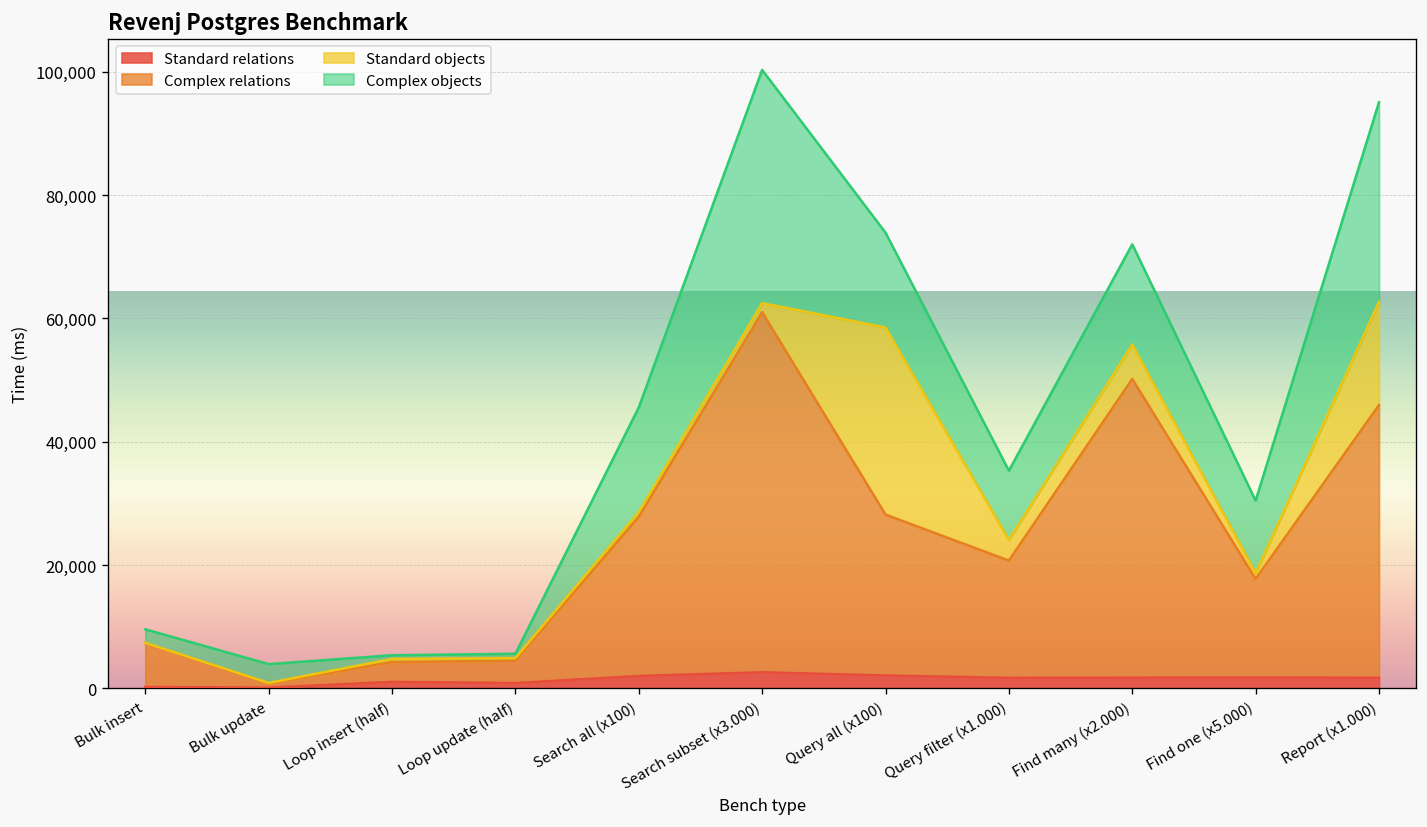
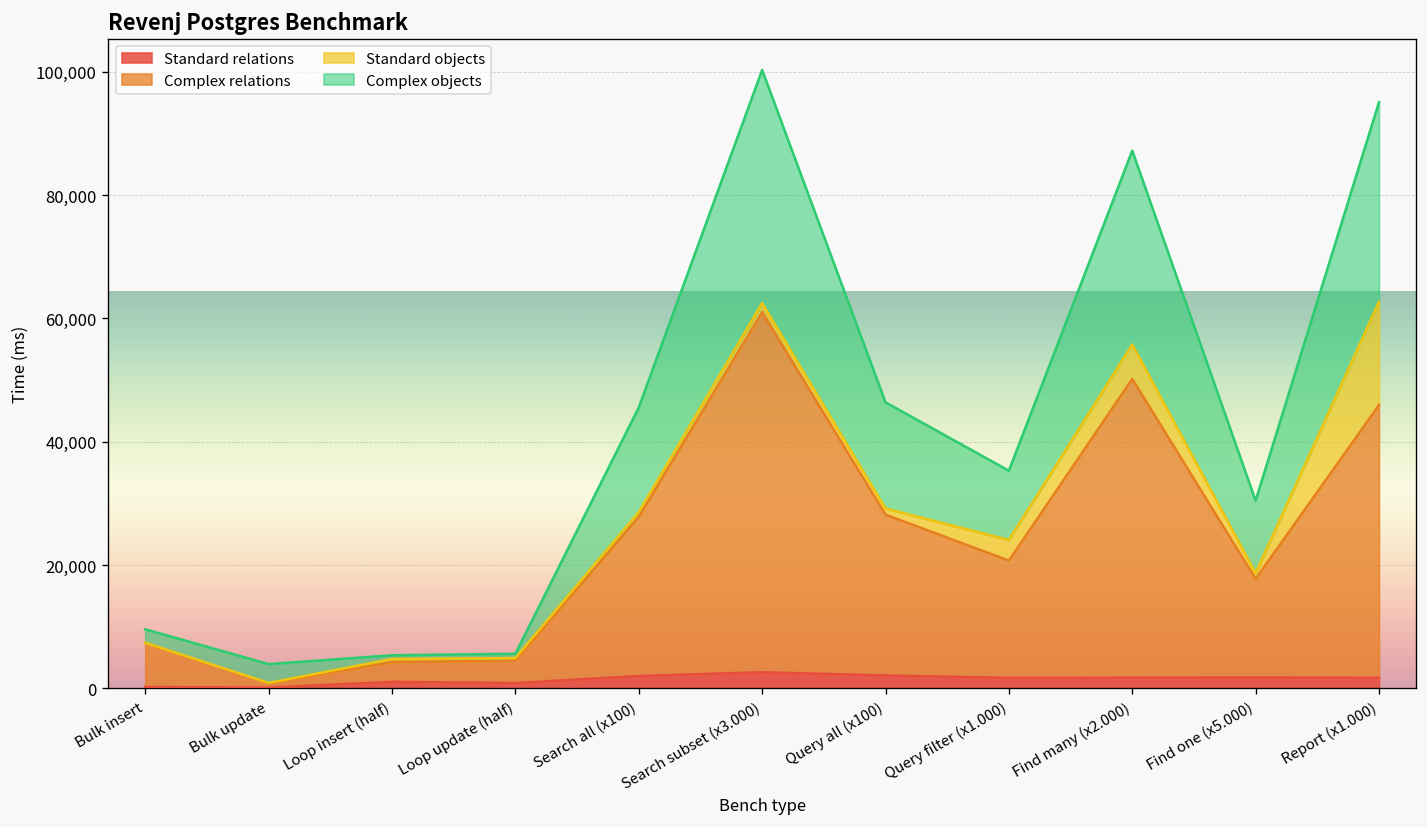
Standard objects, Query all (x100): 30,000 -> 1,000
Complex objects, Query all (x100): 15,000 -> 17,000
Complex objects, Find many (x2.000): 16,000 -> 31,000
